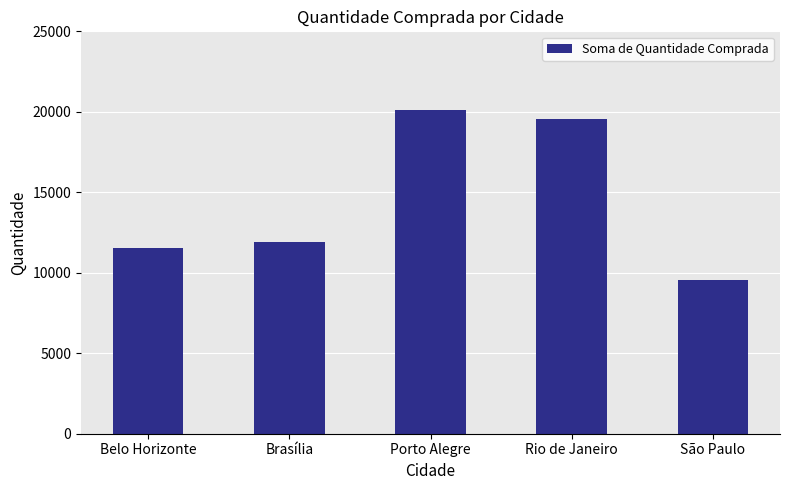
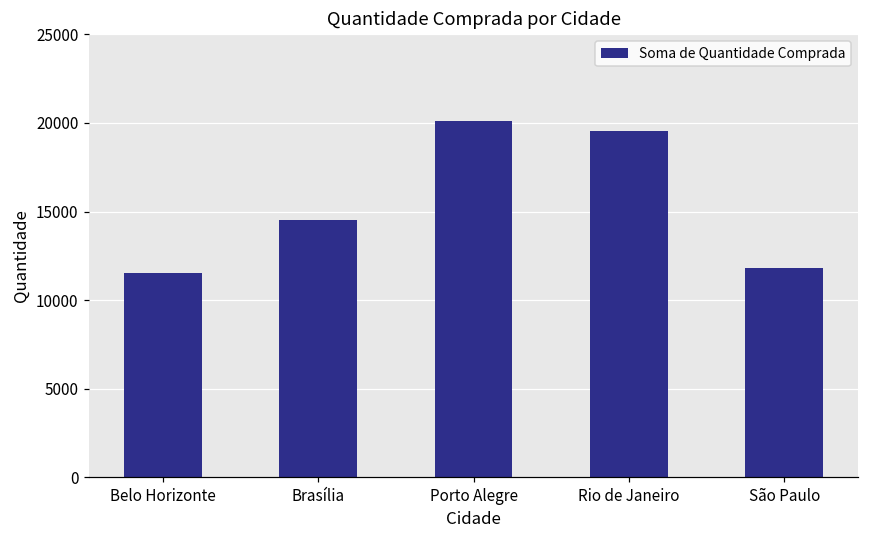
Brasília: 11900 -> 14500
São Paulo: 9500 -> 11800
